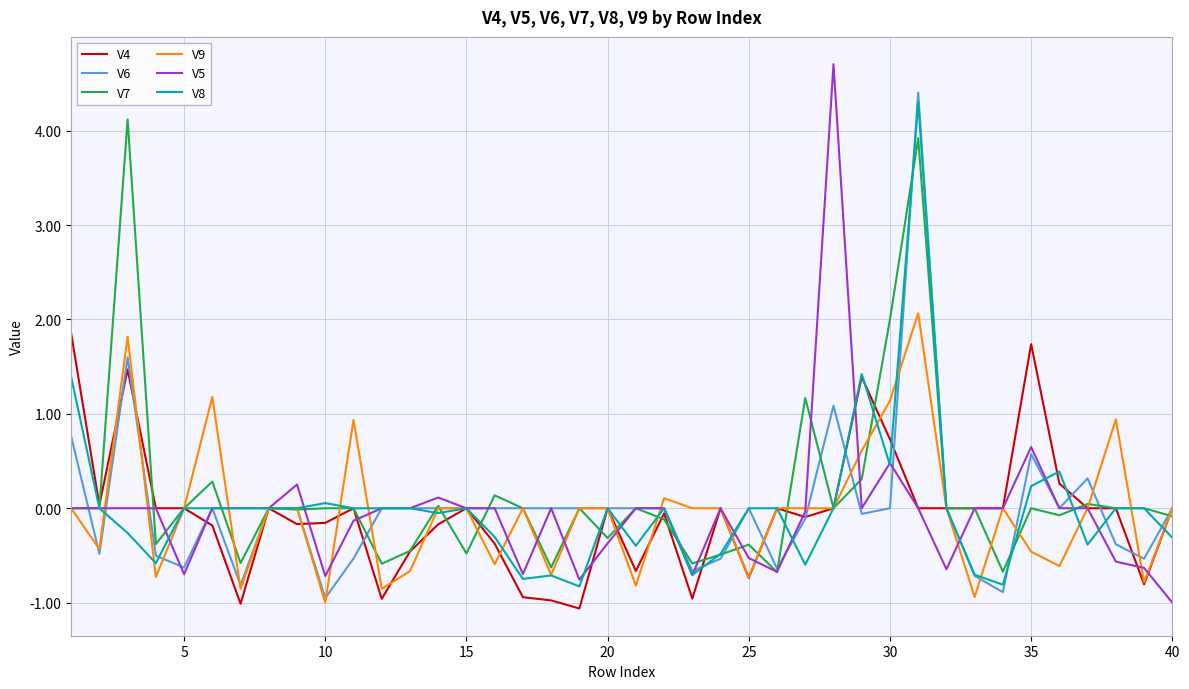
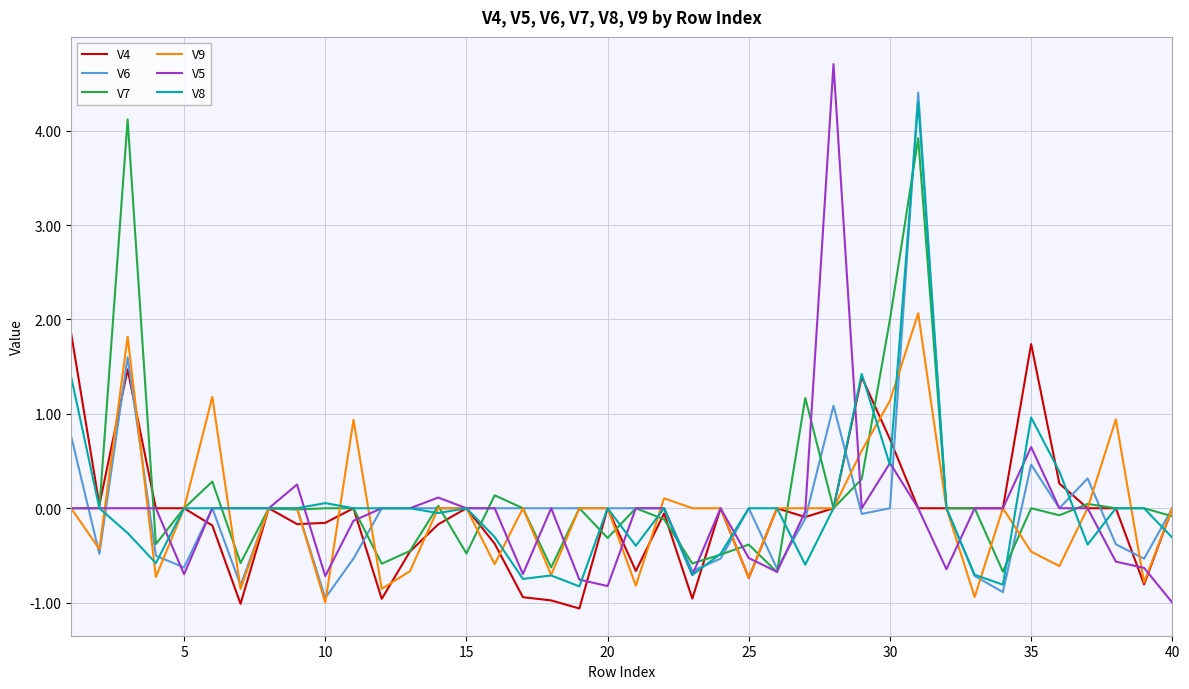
V5, 20: -0.4 -> -0.8
V6, 35: 0.6 -> 0.5
V8, 35: 0.2 -> 1.0
